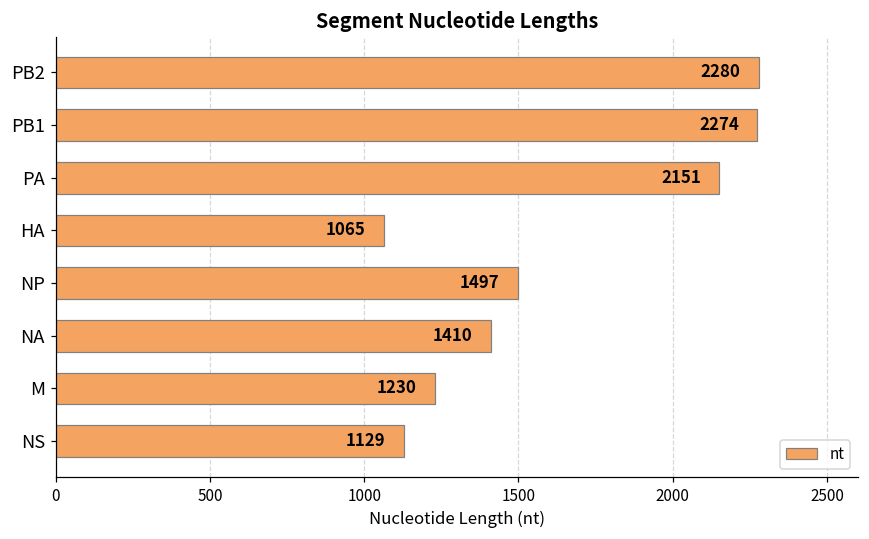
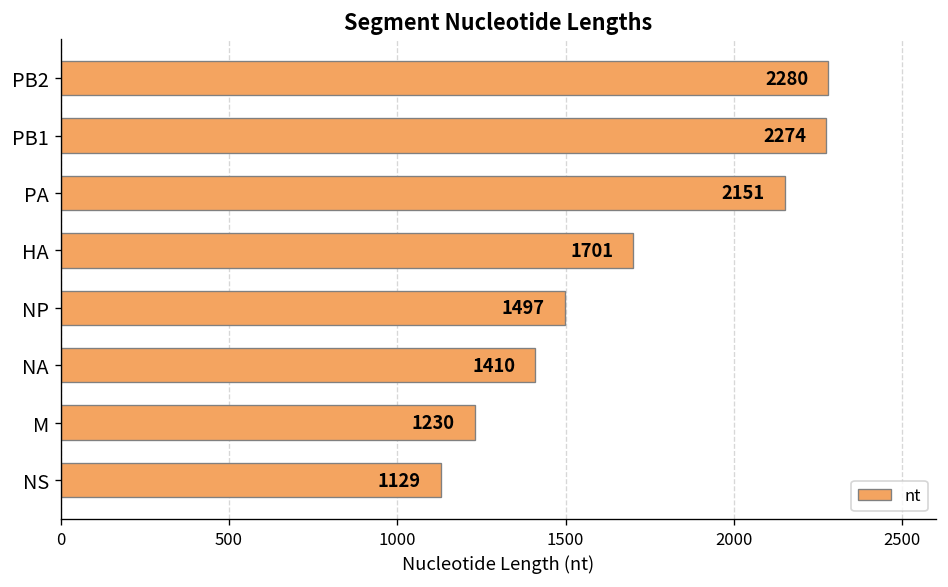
HA: 1065 -> 1701
